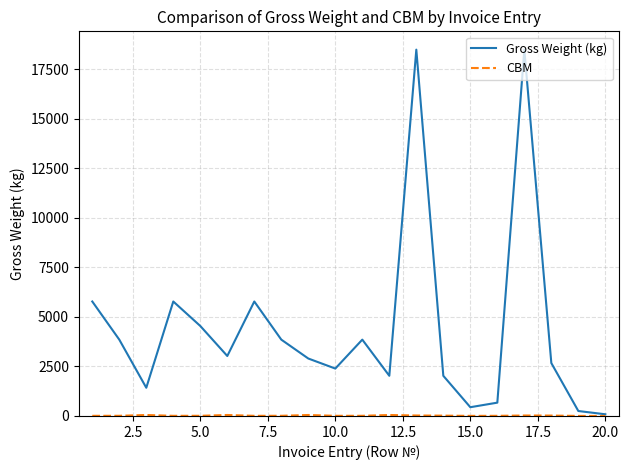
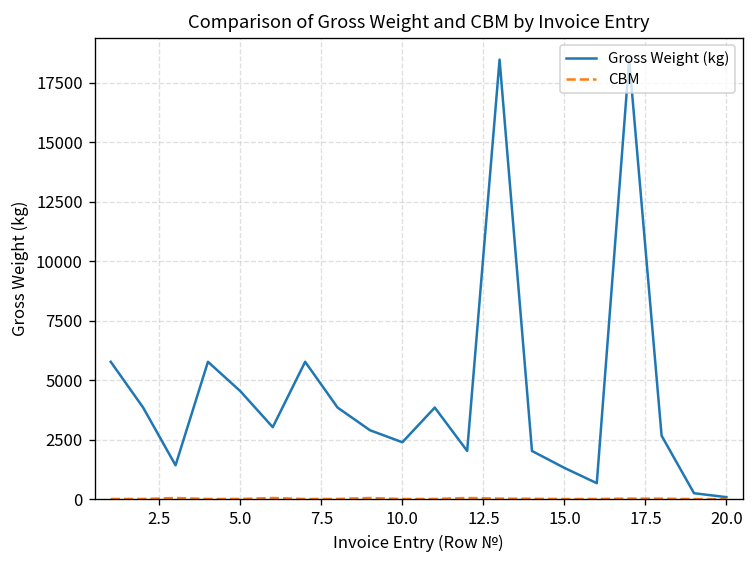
Gross Weight (kg), 15.0: 400 -> 1300
